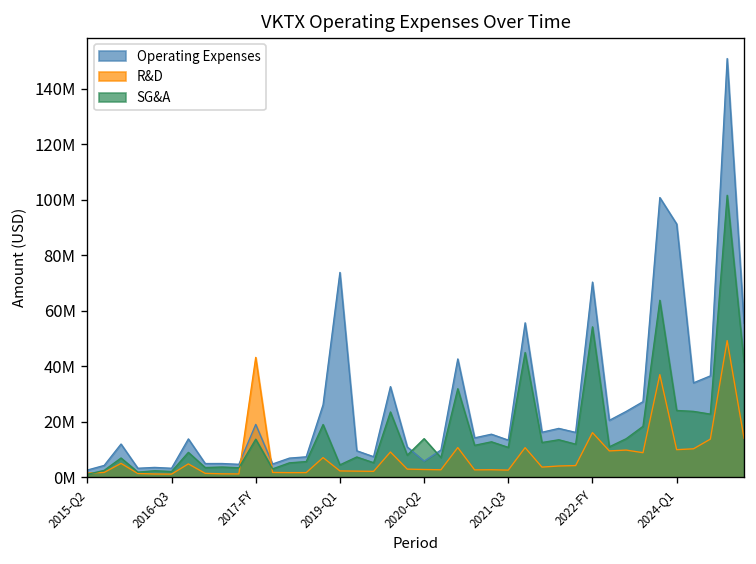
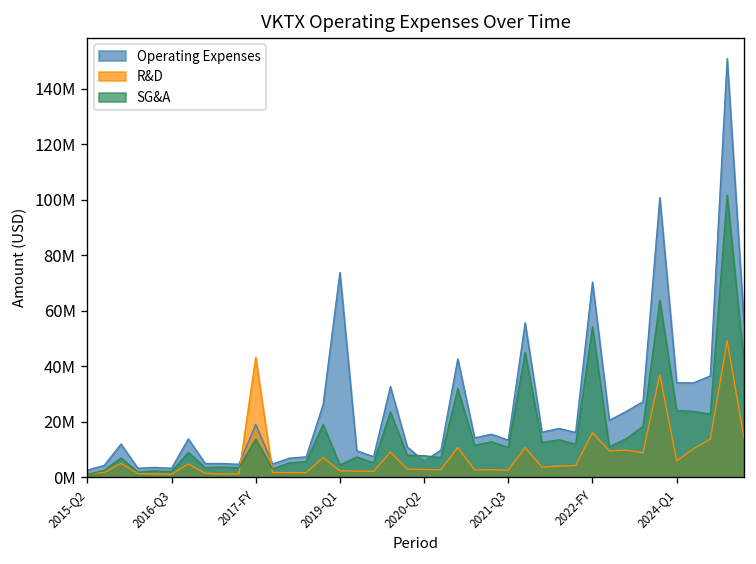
SG&A, 2020-Q2: 14000000 -> 8000000
Operating Expenses, 2024-Q1: 91000000 -> 34000000
R&D, 2024-Q1: 10000000 -> 6000000
